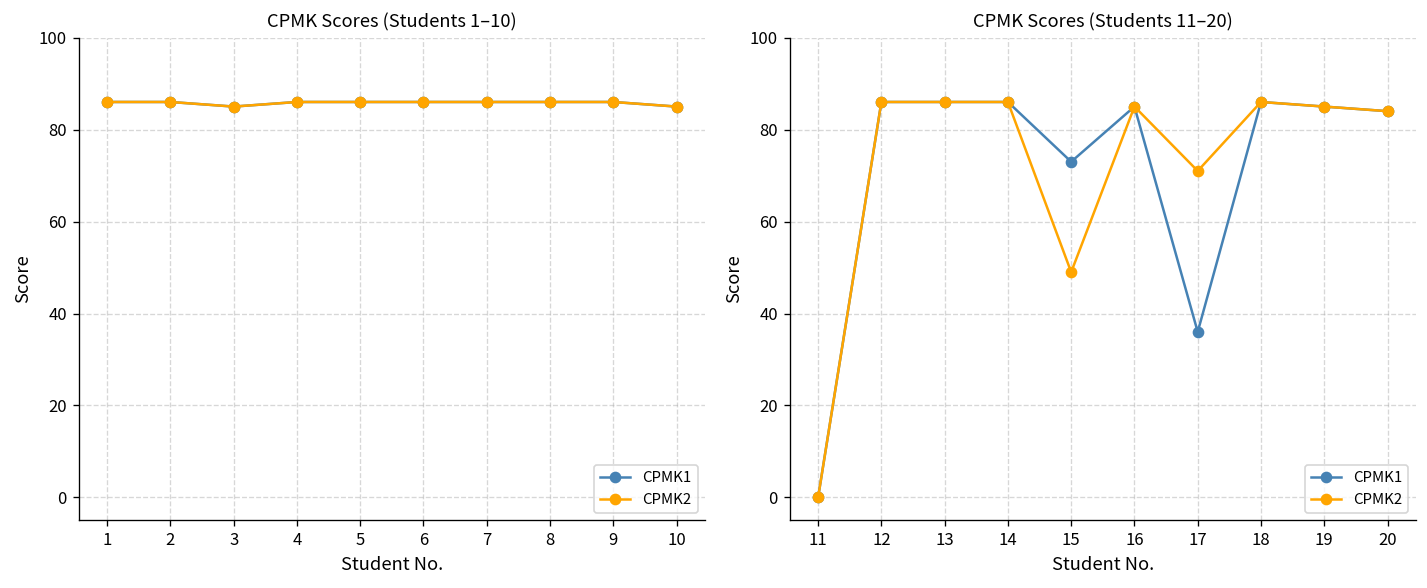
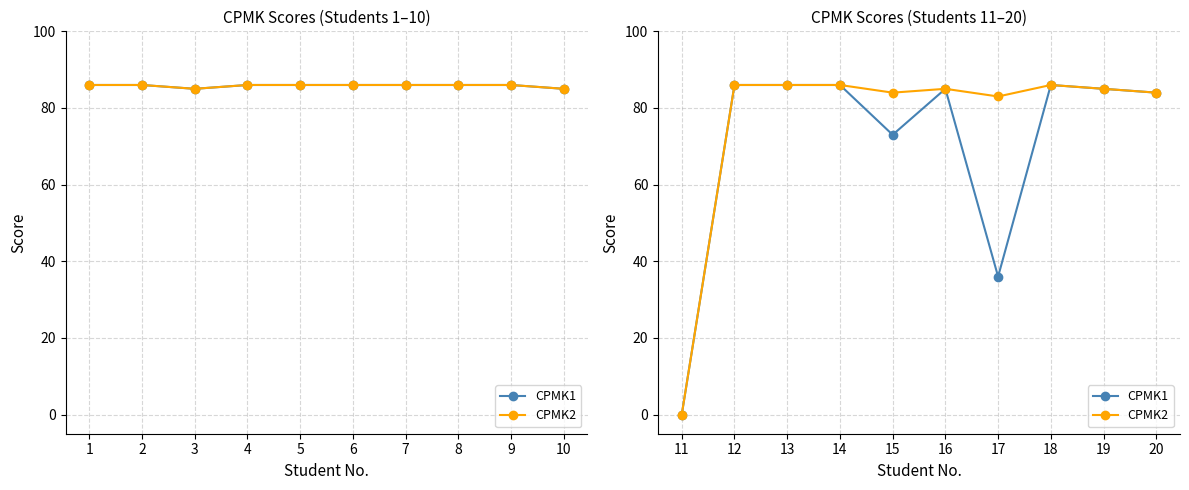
CPMK Scores (Students 11–20), CPMK2, 15: 49 -> 84
CPMK Scores (Students 11–20), CPMK2, 17: 71 -> 83
